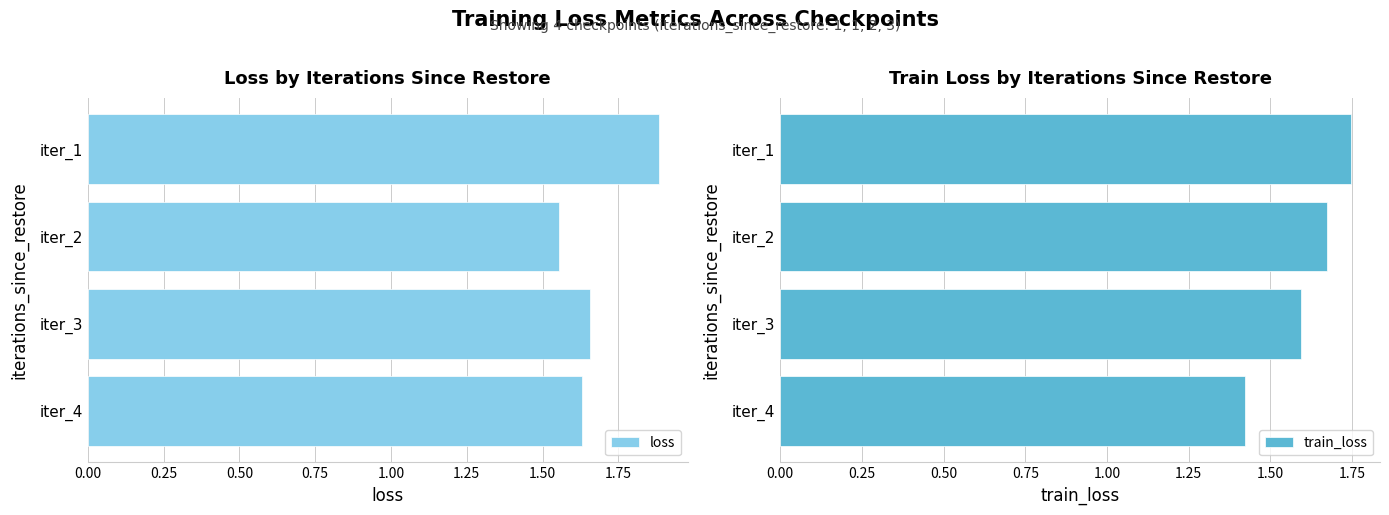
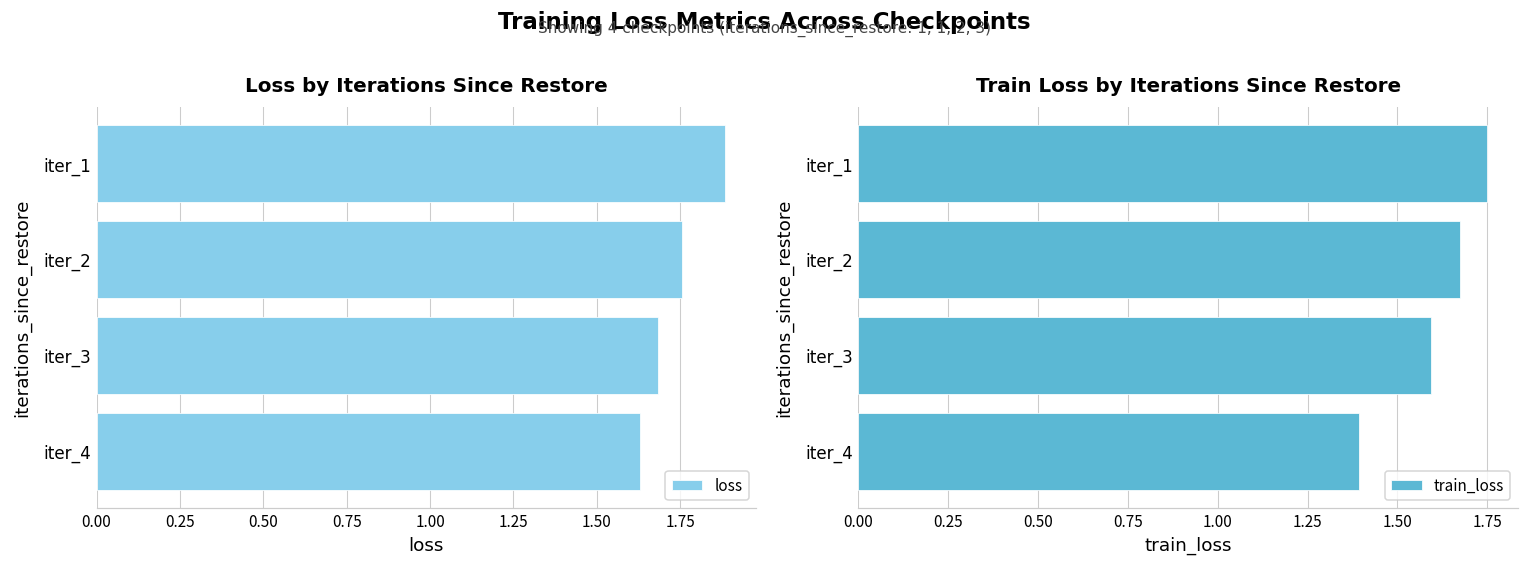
Loss by Iterations Since Restore, iter_2: 1.55 -> 1.76
Loss by Iterations Since Restore, iter_3: 1.66 -> 1.68
Train Loss by Iterations Since Restore, iter_4: 1.42 -> 1.39
